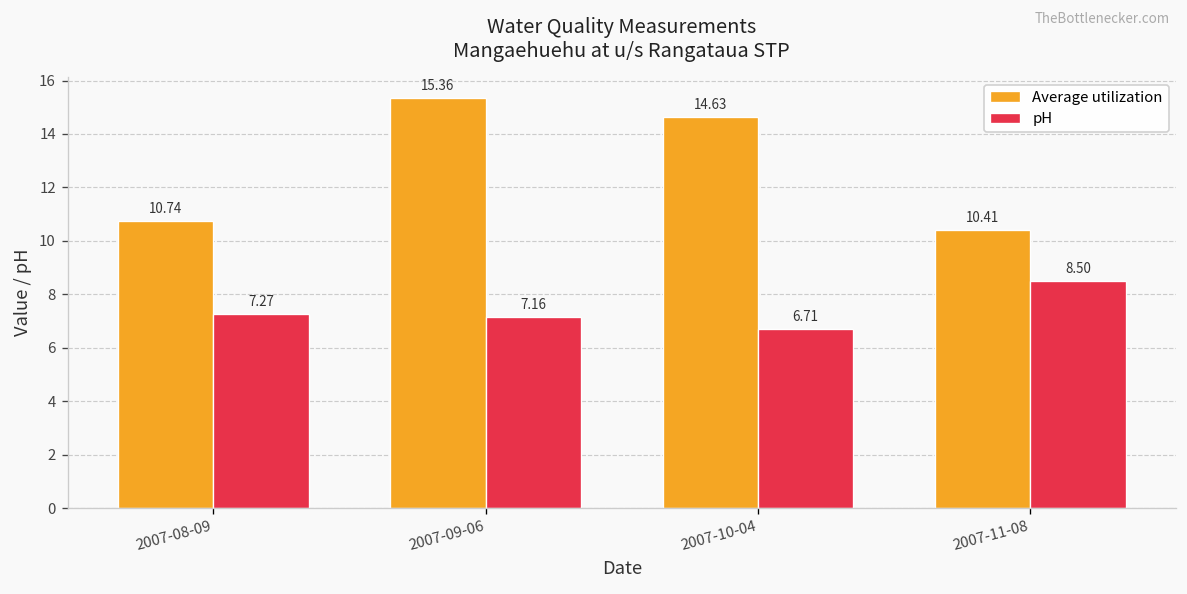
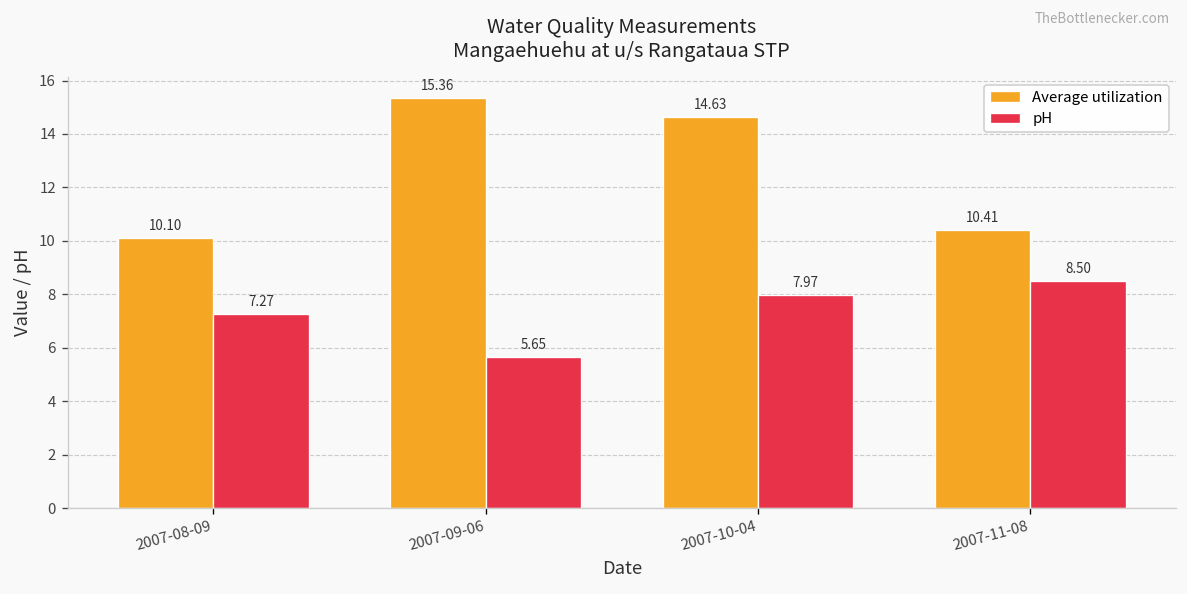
Average utilization, 2007-08-09: 10.74 -> 10.10
pH, 2007-09-06: 7.16 -> 5.65
pH, 2007-10-04: 6.71 -> 7.97
